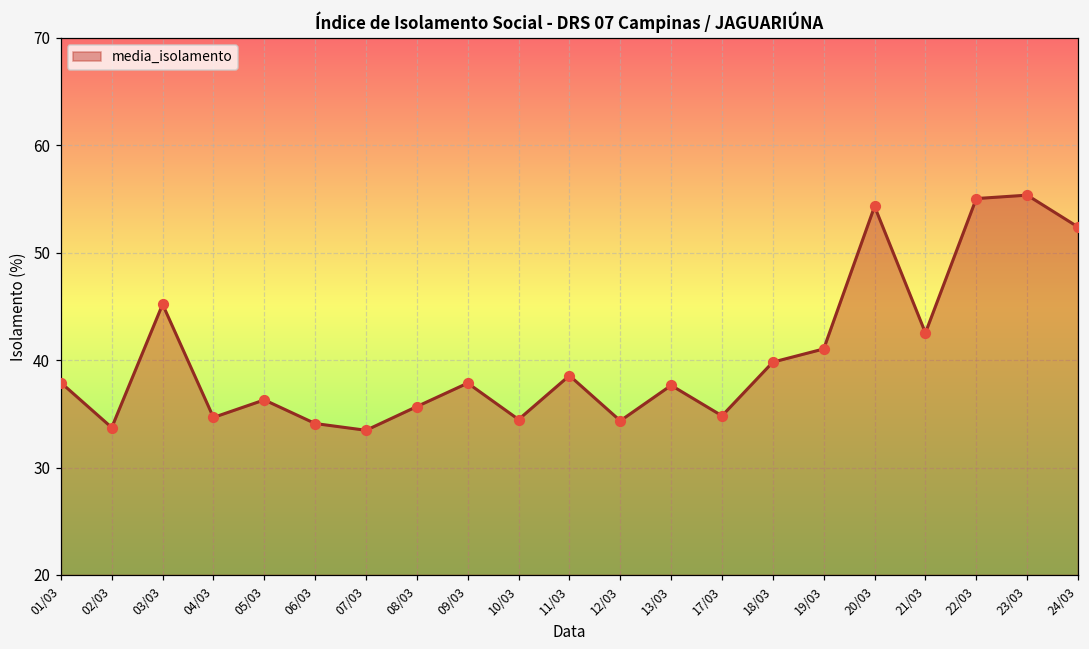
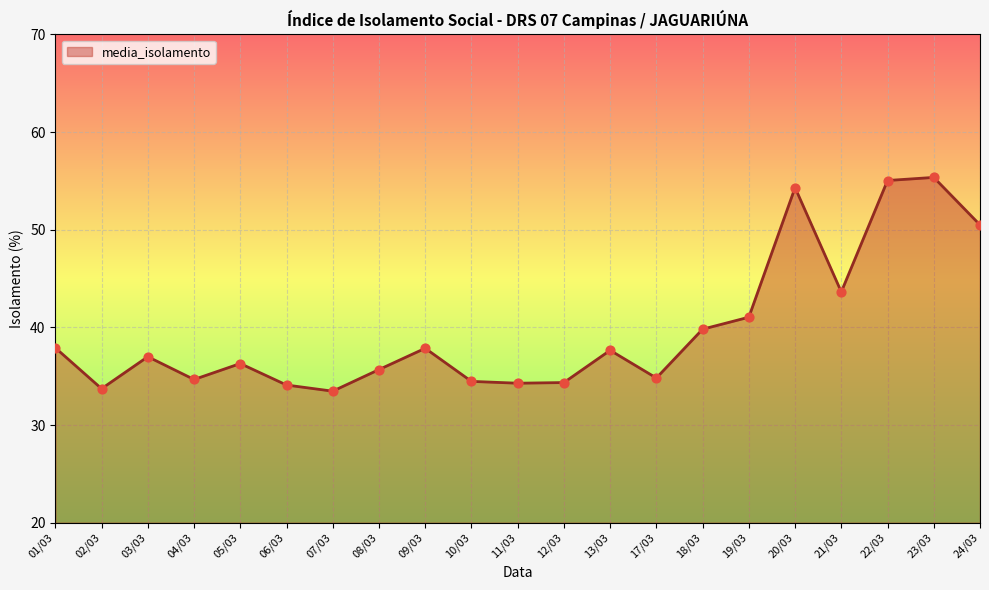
03/03: 45 -> 37
11/03: 39 -> 34
21/03: 43 -> 44
24/03: 52 -> 51
